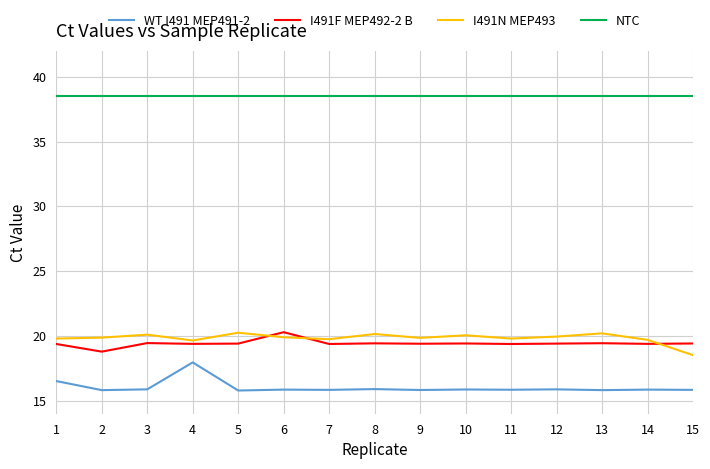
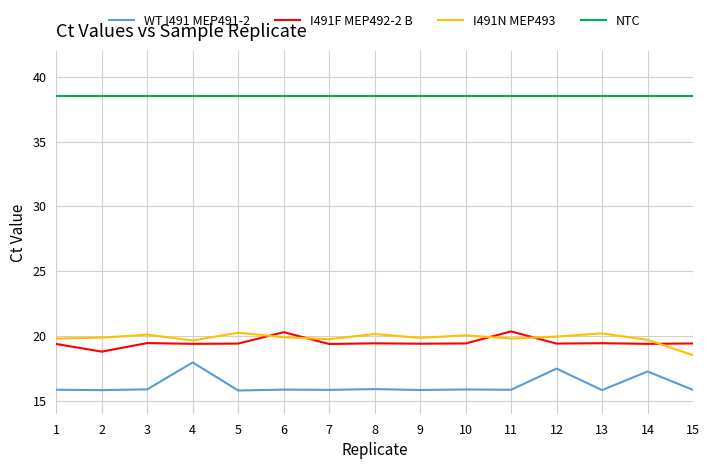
WT I491 MEP491-2, 1: 16.5 -> 15.9
I491F MEP492-2 B, 11: 19.4 -> 20.4
WT I491 MEP491-2, 12: 15.9 -> 17.5
WT I491 MEP491-2, 14: 15.9 -> 17.3
